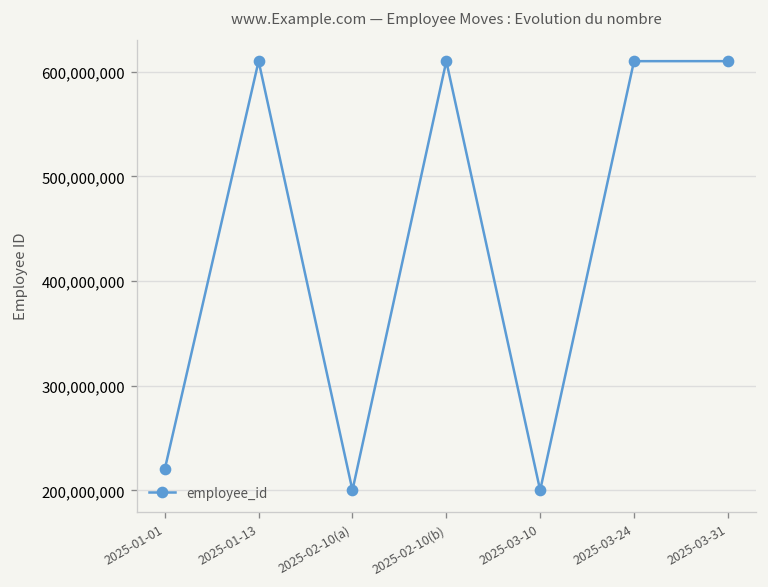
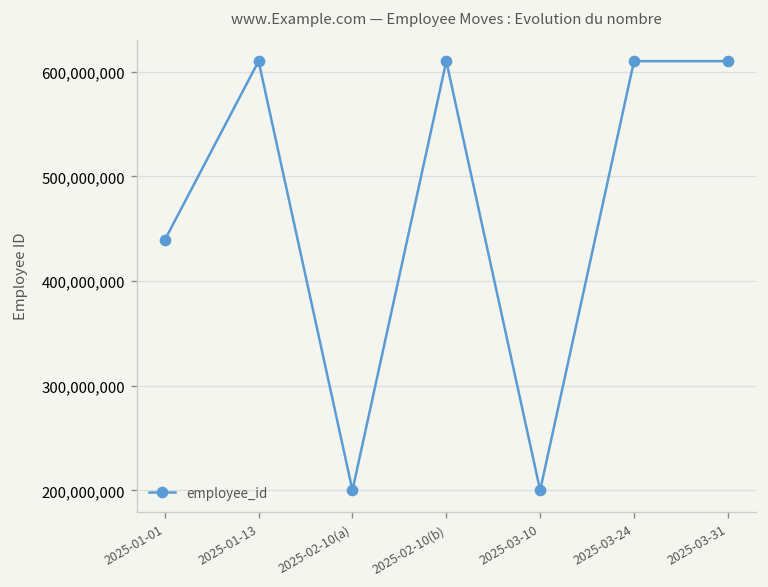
2025-01-01: 220,000,000 -> 440,000,000
